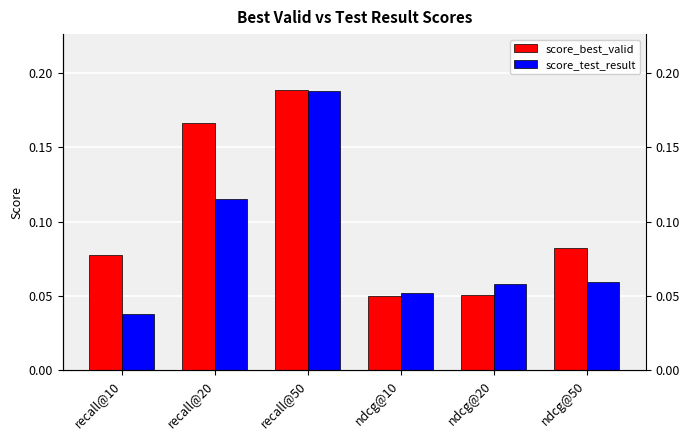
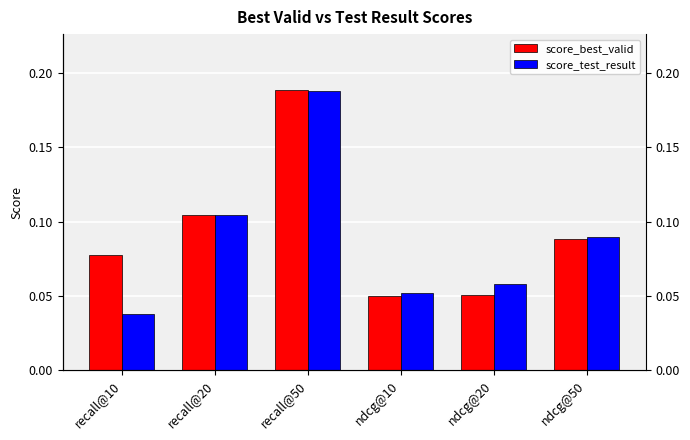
score_best_valid, recall@20: 0.166 -> 0.105
score_test_result, recall@20: 0.115 -> 0.104
score_best_valid, ndcg@50: 0.082 -> 0.088
score_test_result, ndcg@50: 0.060 -> 0.090
